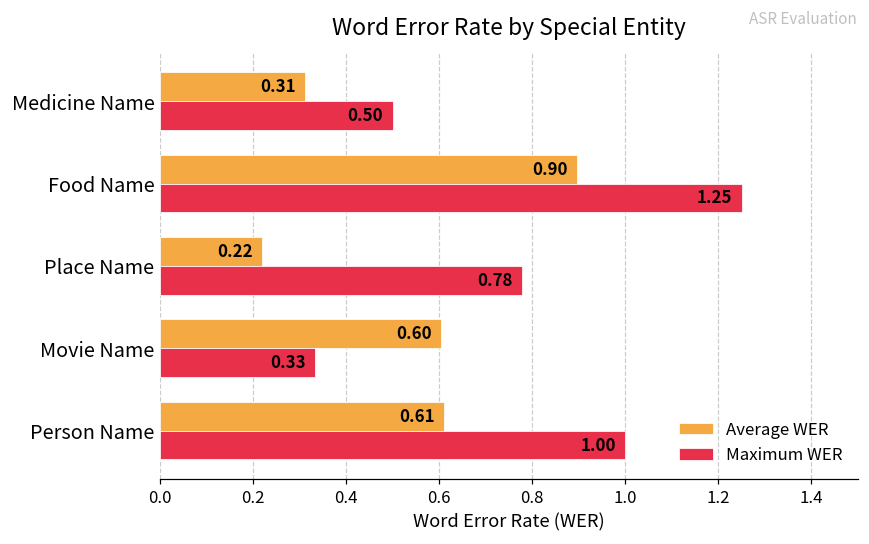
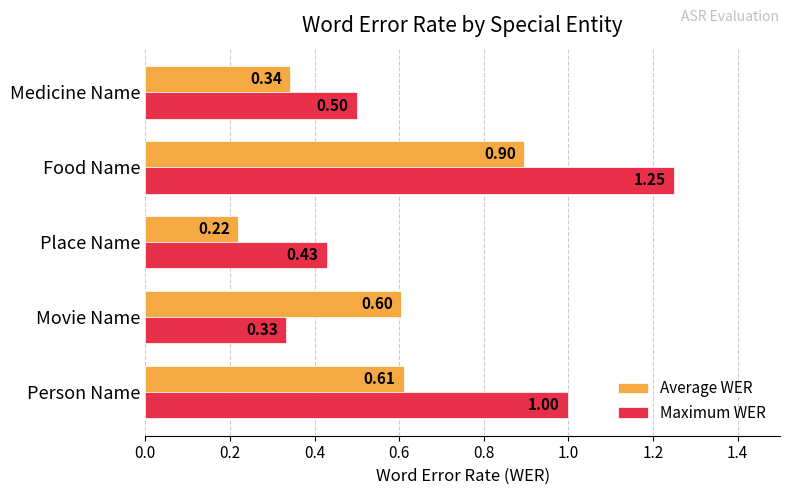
Average WER, Medicine Name: 0.31 -> 0.34
Maximum WER, Place Name: 0.78 -> 0.43
